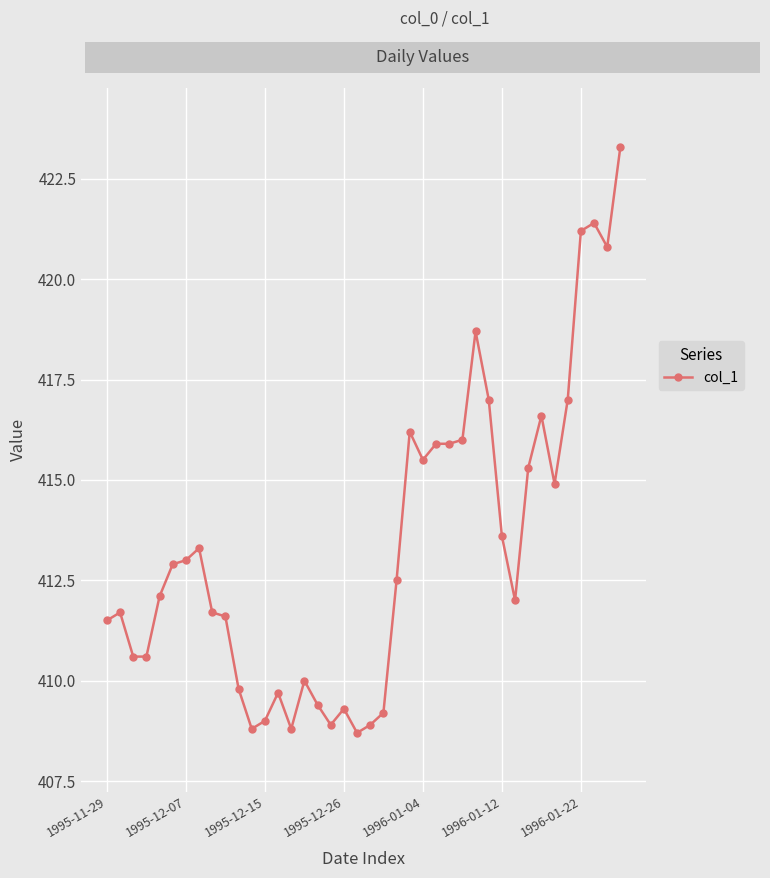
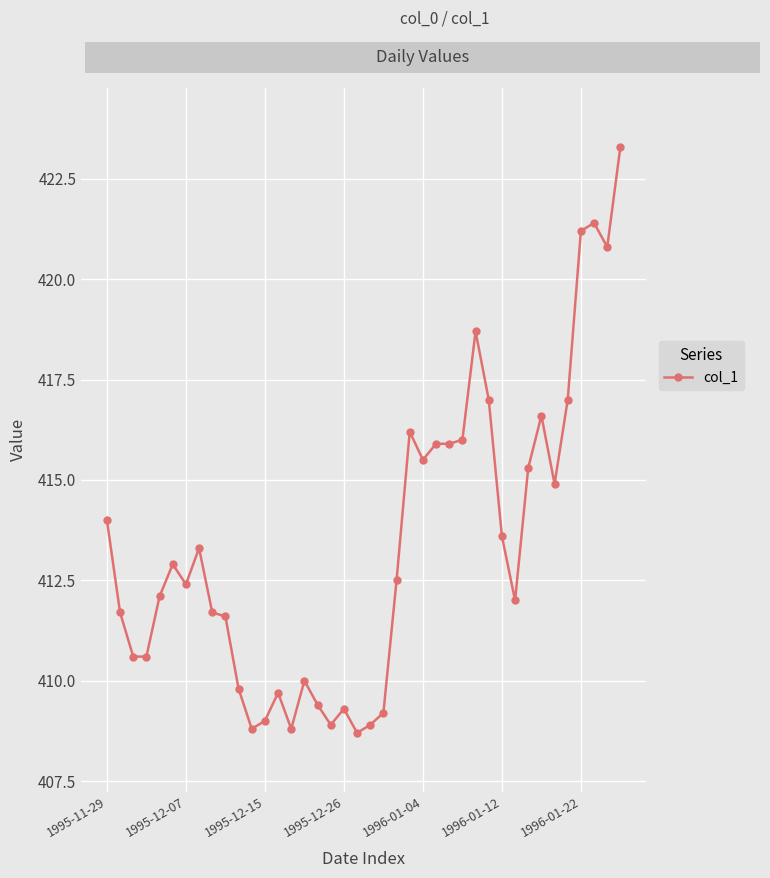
1995-11-29: 411.5 -> 414.0
1995-12-07: 413.0 -> 412.4
